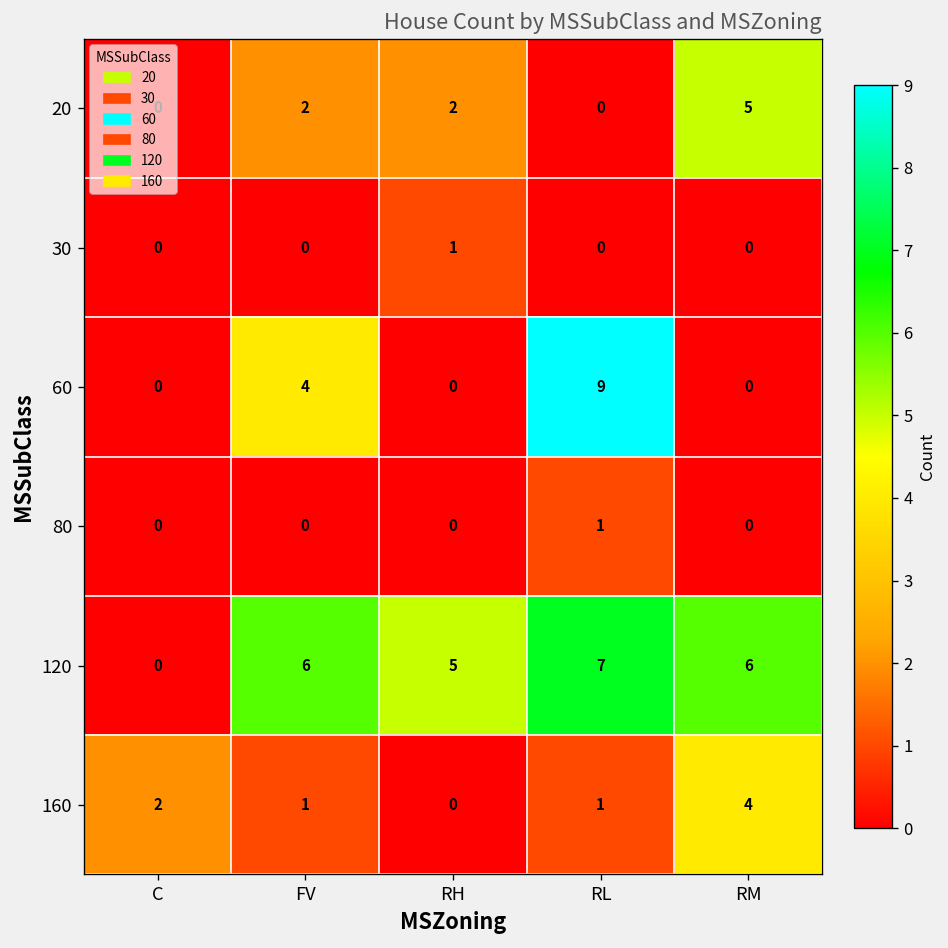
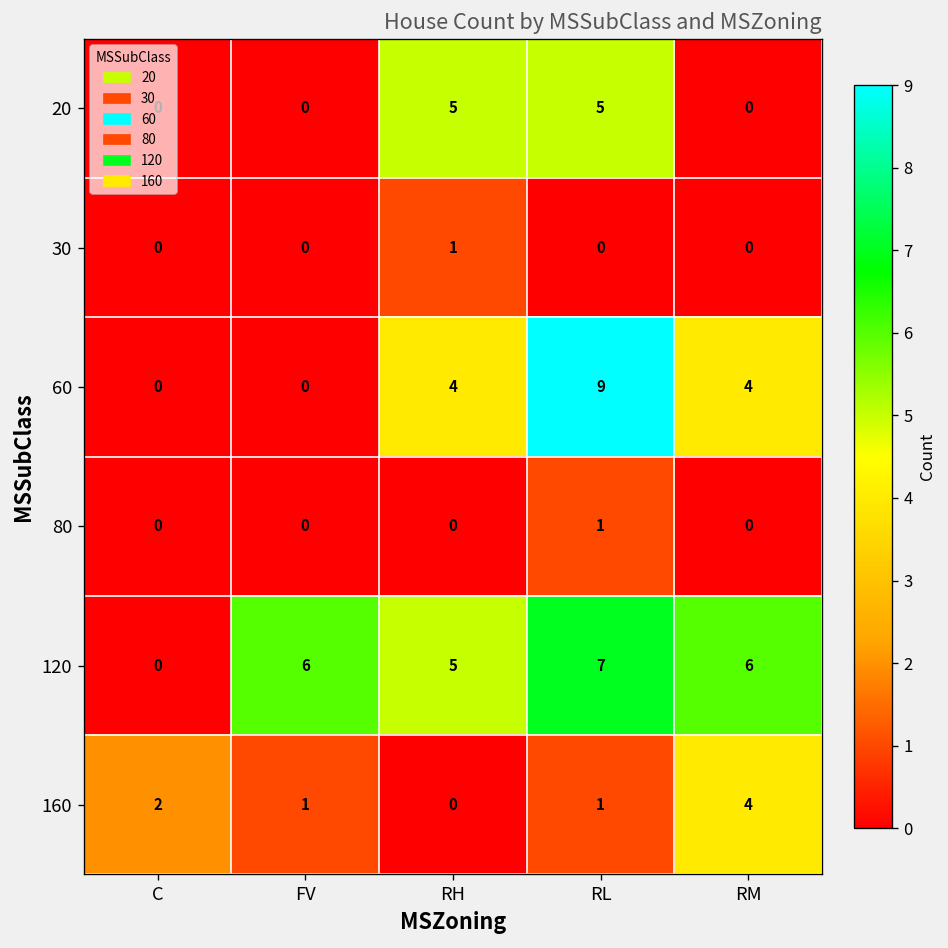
20, FV: 2 -> 0
20, RH: 2 -> 5
20, RL: 0 -> 5
20, RM: 5 -> 0
60, FV: 4 -> 0
60, RH: 0 -> 4
60, RM: 0 -> 4
